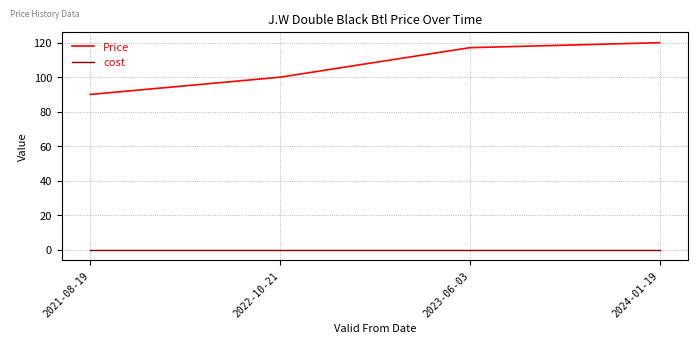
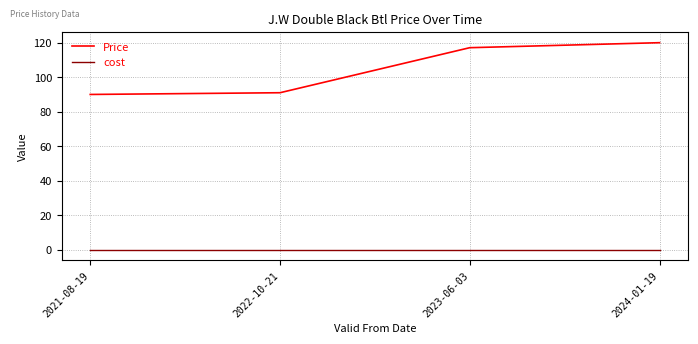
Price, 2022-10-21: 100 -> 91
